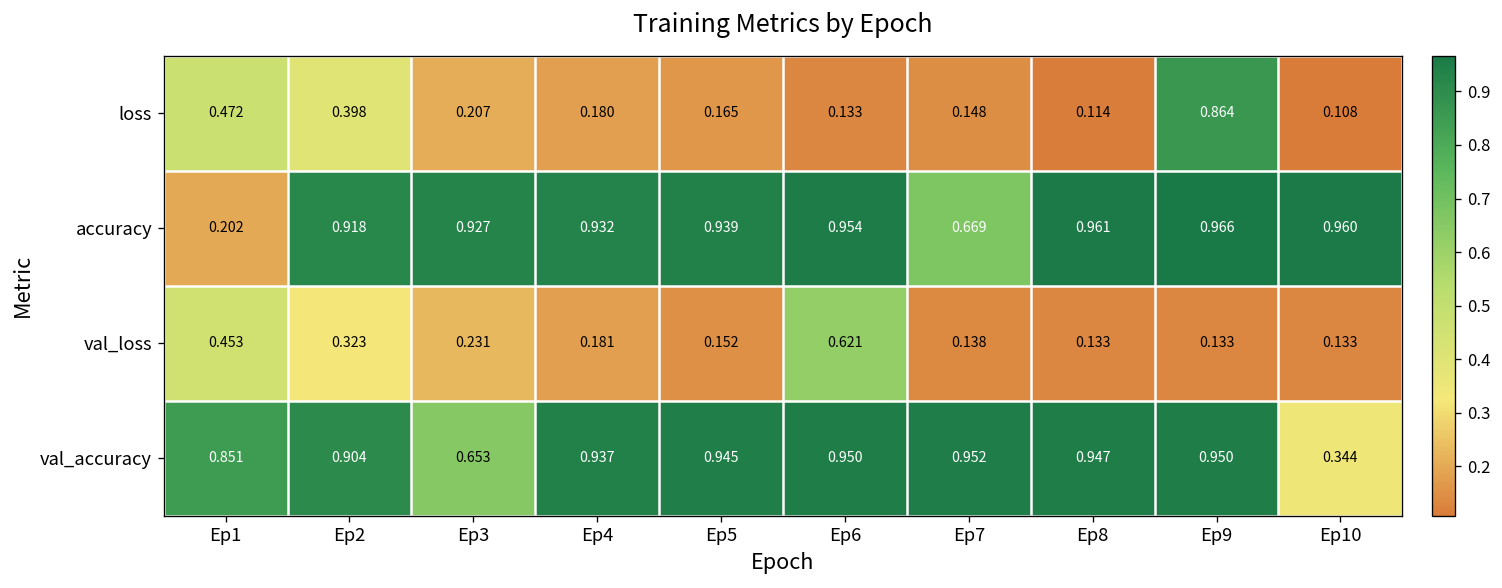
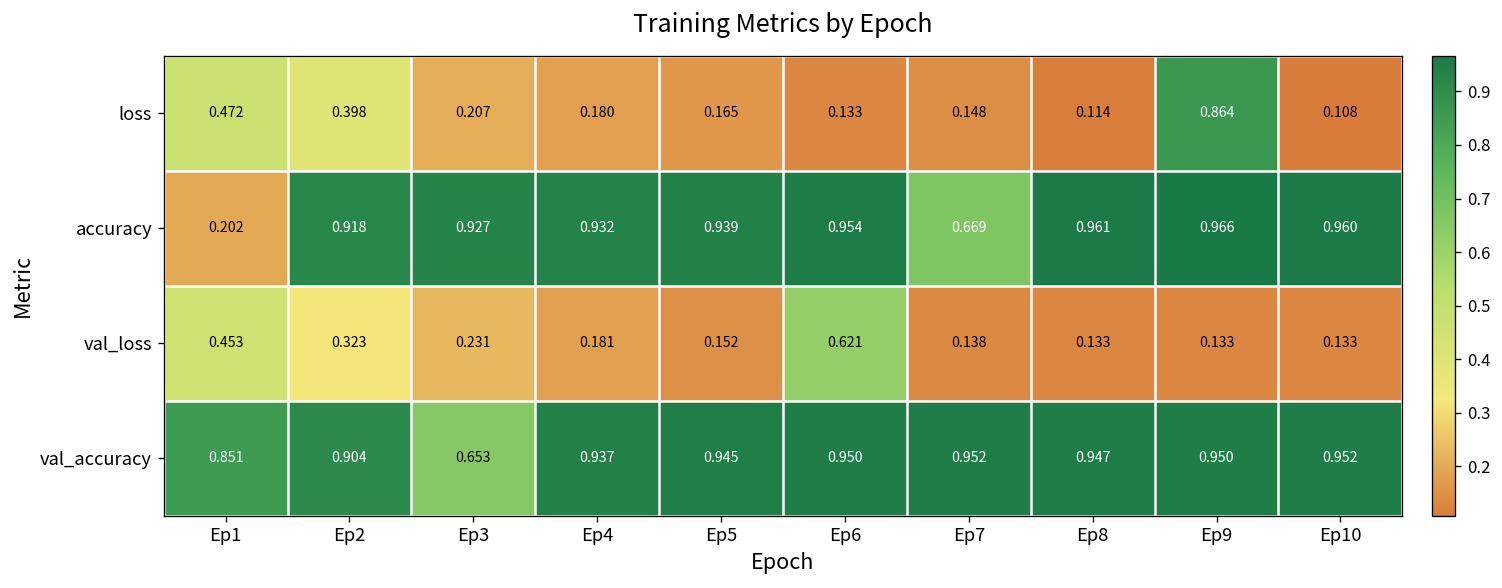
val_accuracy, Ep10: 0.344 -> 0.952
